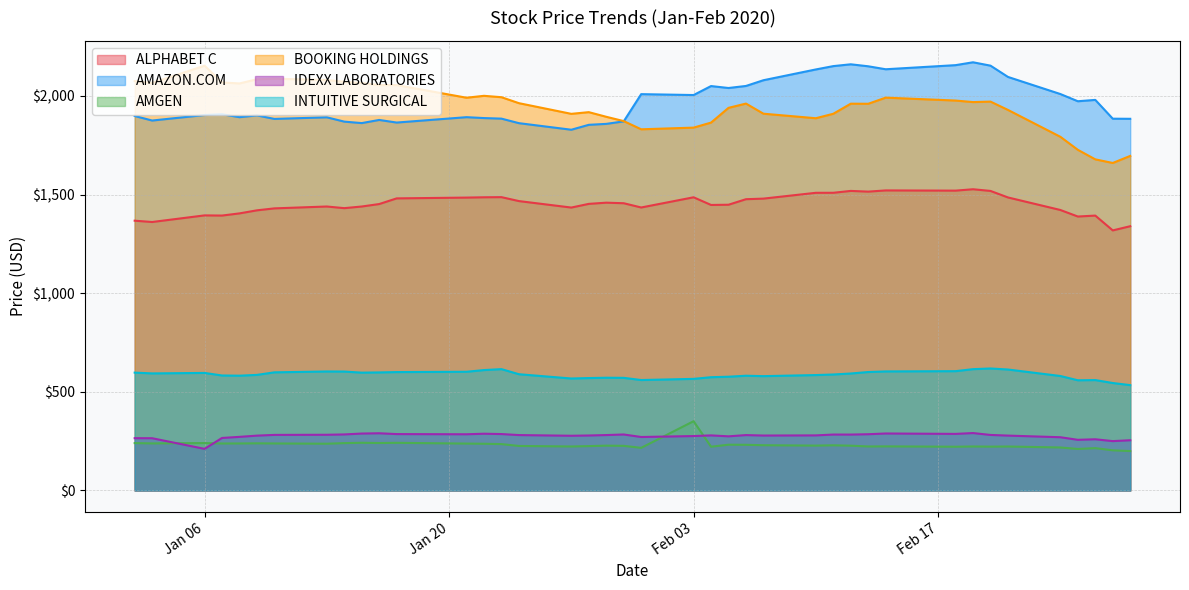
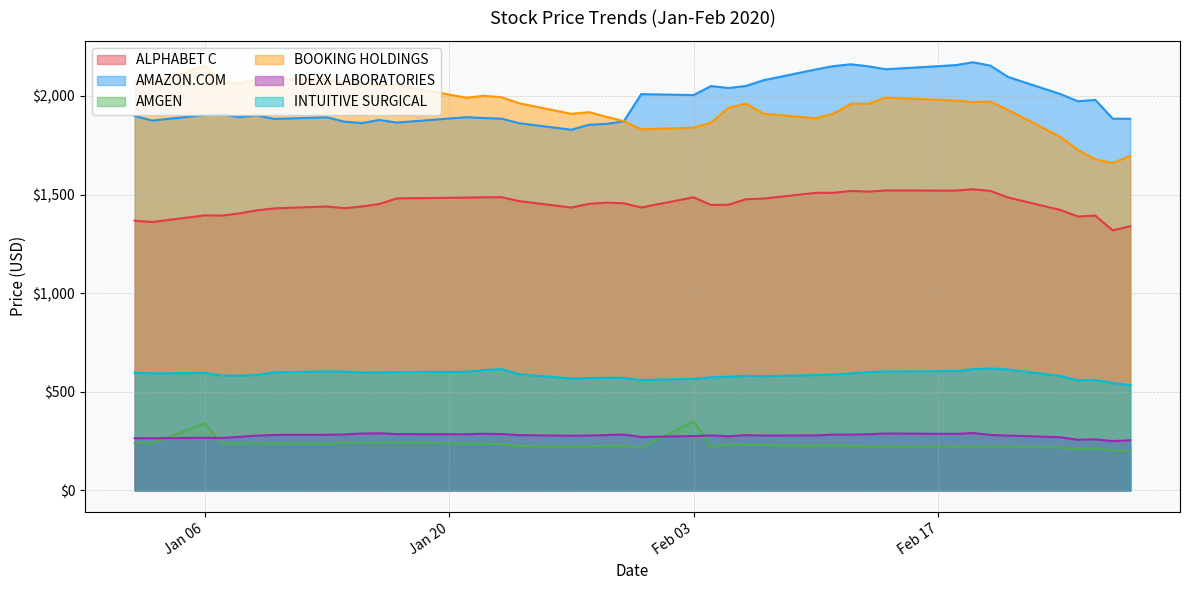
AMGEN, Jan 06: $240 -> $340
IDEXX LABORATORIES, Jan 06: $210 -> $270
